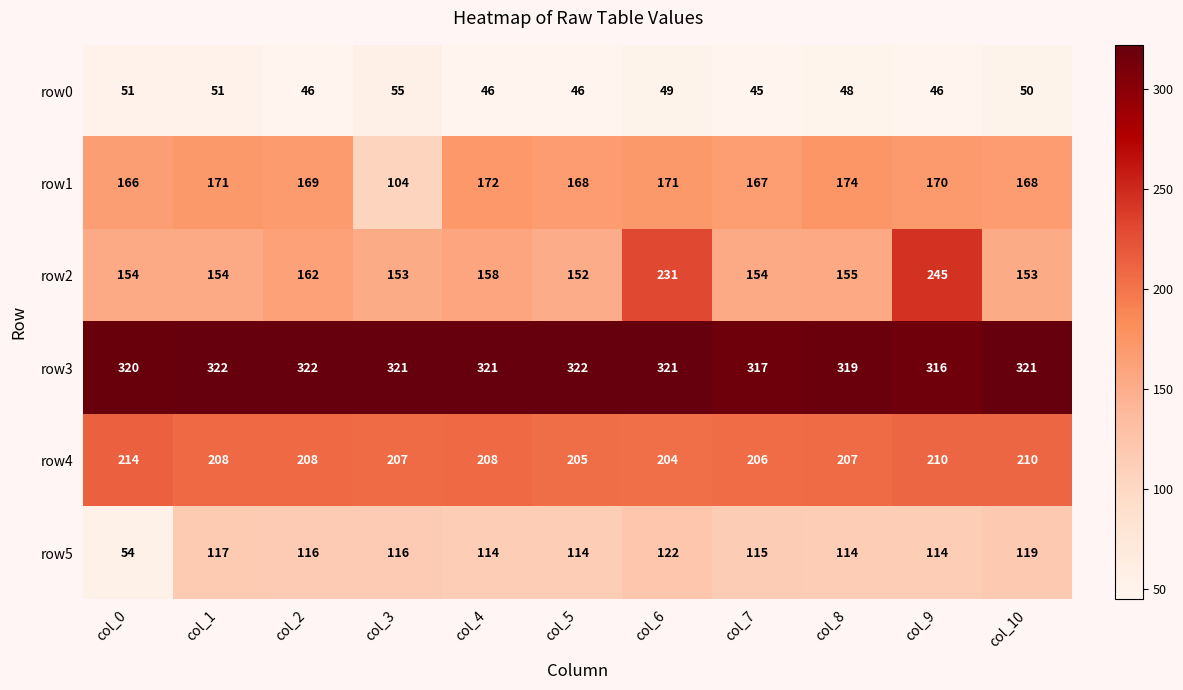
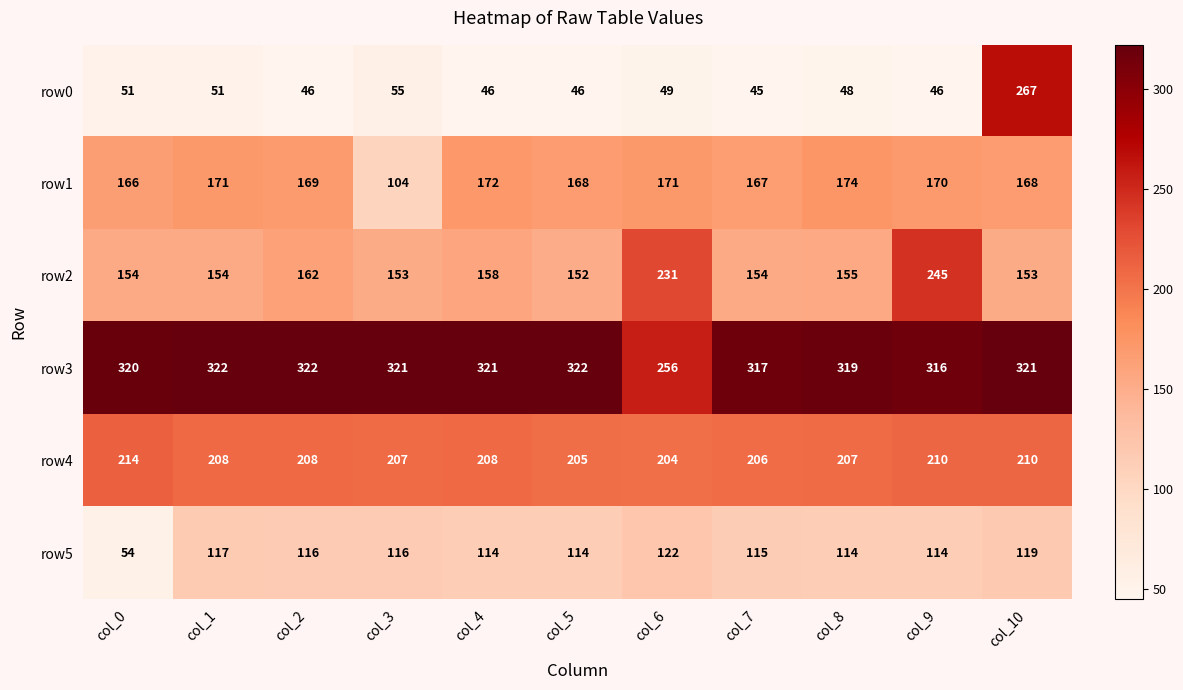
row0, col_10: 50 -> 267
row3, col_6: 321 -> 256
